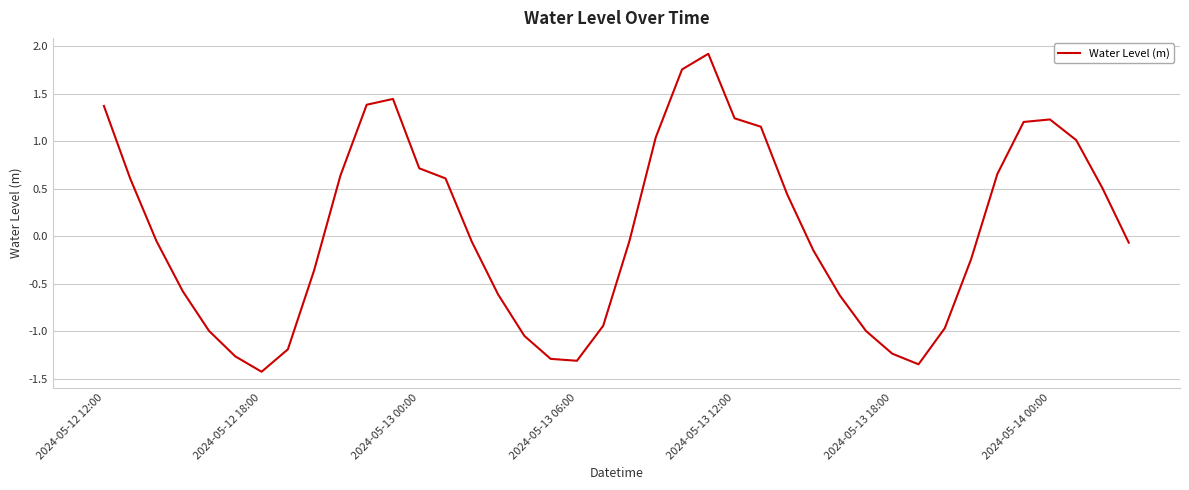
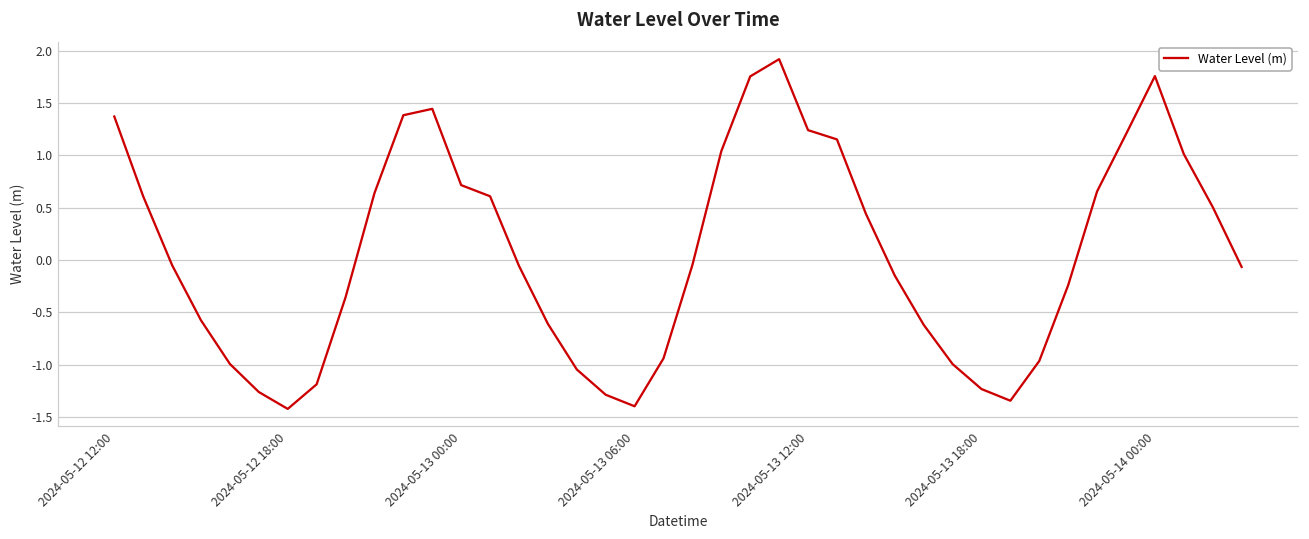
2024-05-13 06:00: -1.3 -> -1.4
2024-05-14 00:00: 1.2 -> 1.8
